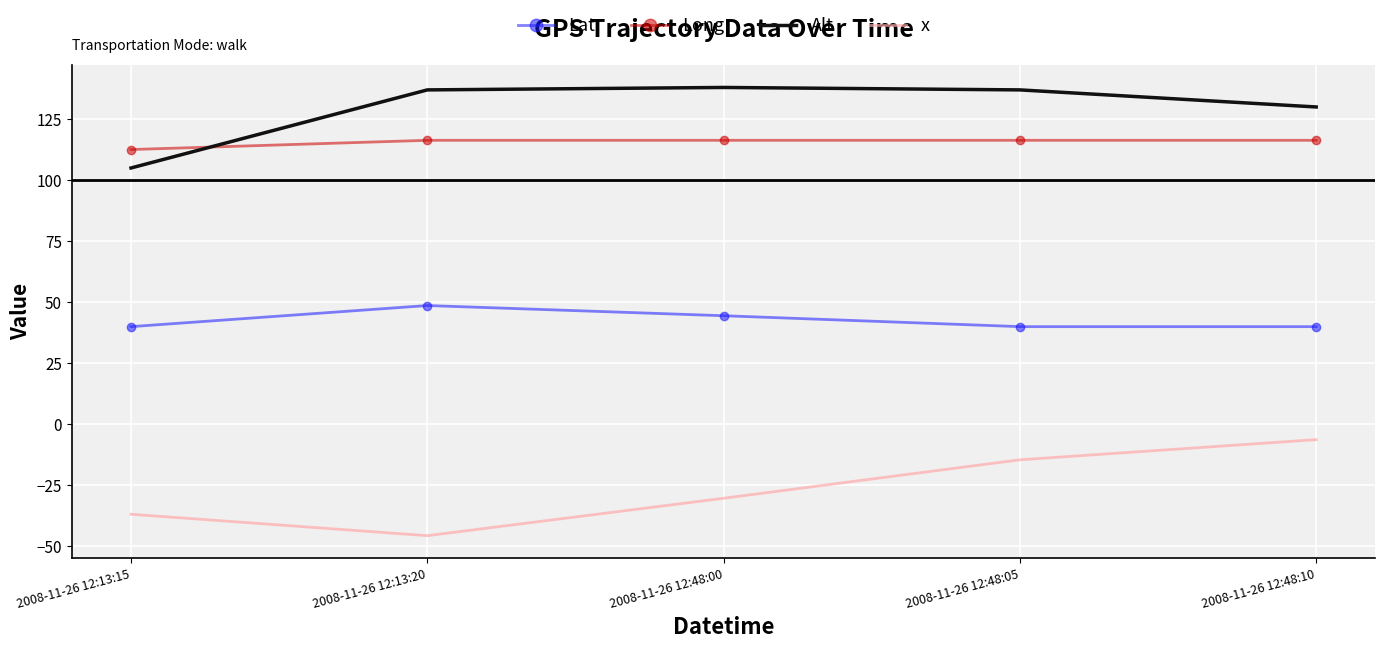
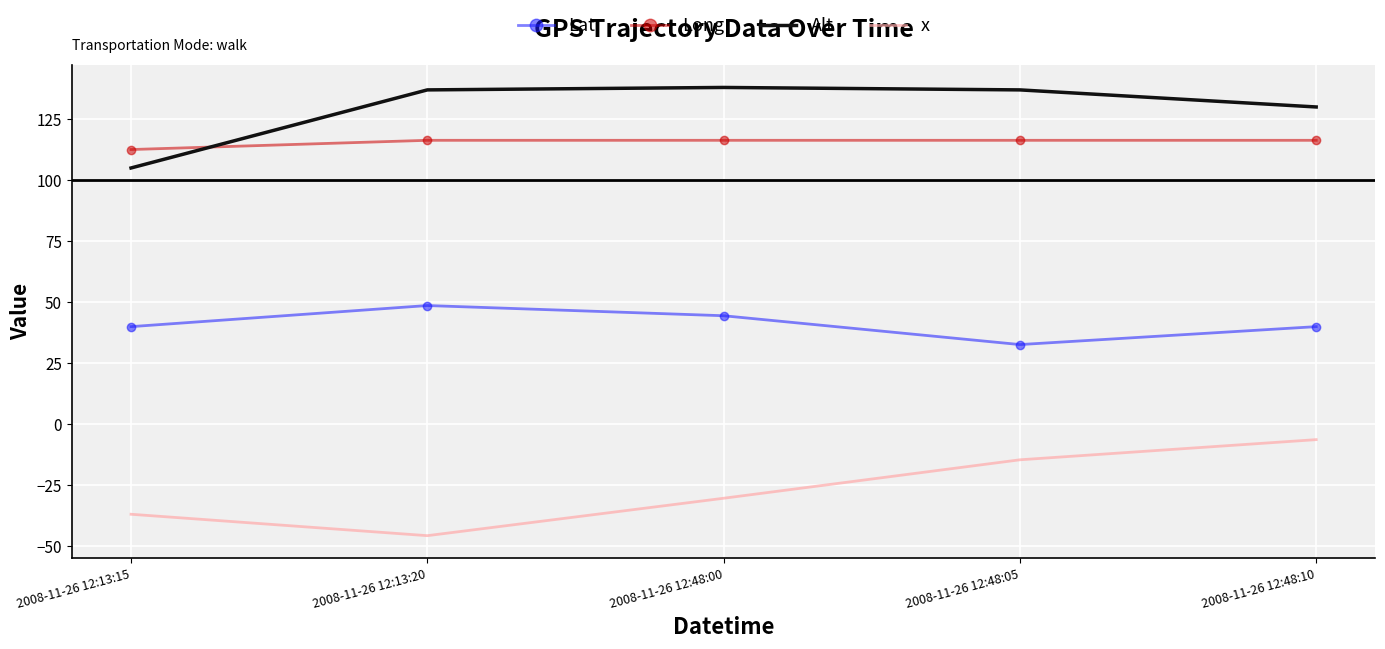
Lat, 2008-11-26 12:48:05: 40 -> 33
